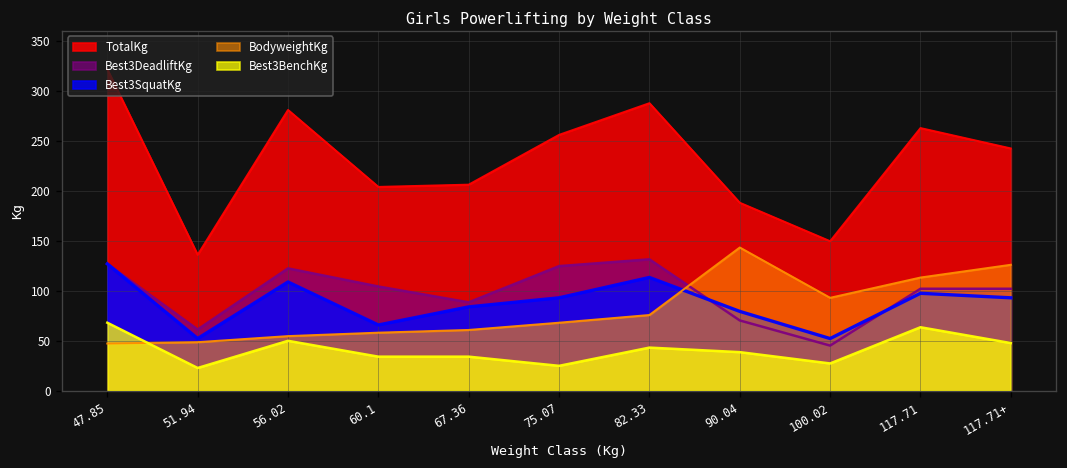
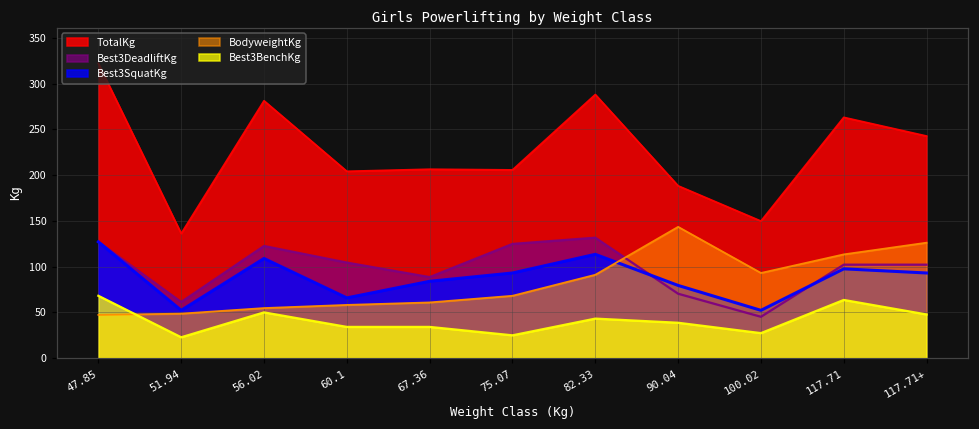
TotalKg, 75.07: 260 -> 210
BodyweightKg, 82.33: 80 -> 90
